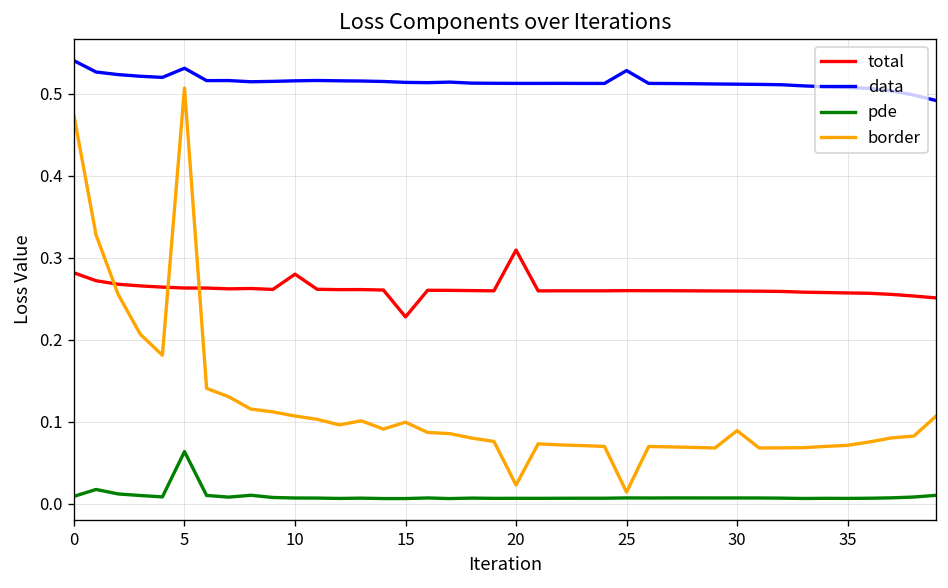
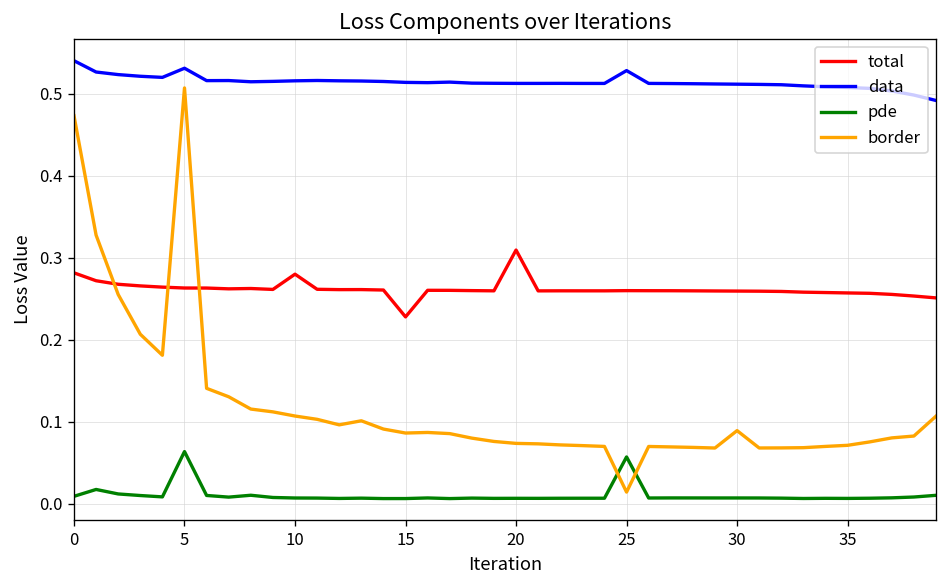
border, 15: 0.10 -> 0.09
border, 20: 0.02 -> 0.07
pde, 25: 0.01 -> 0.06
